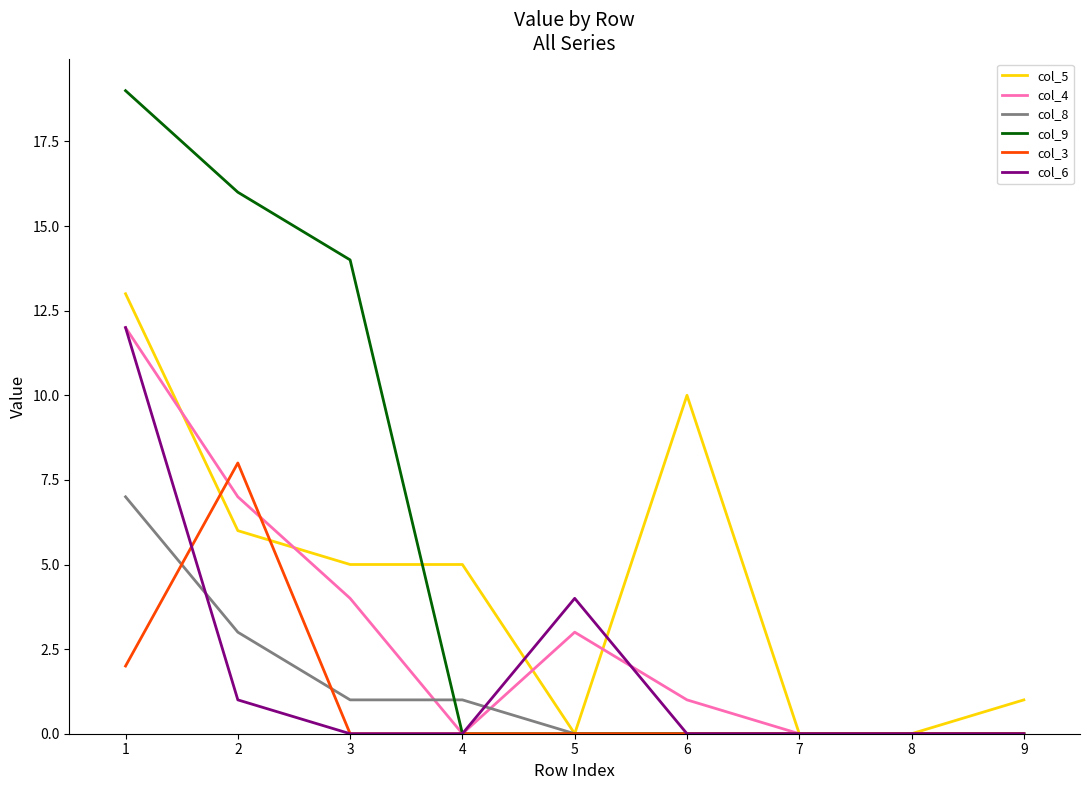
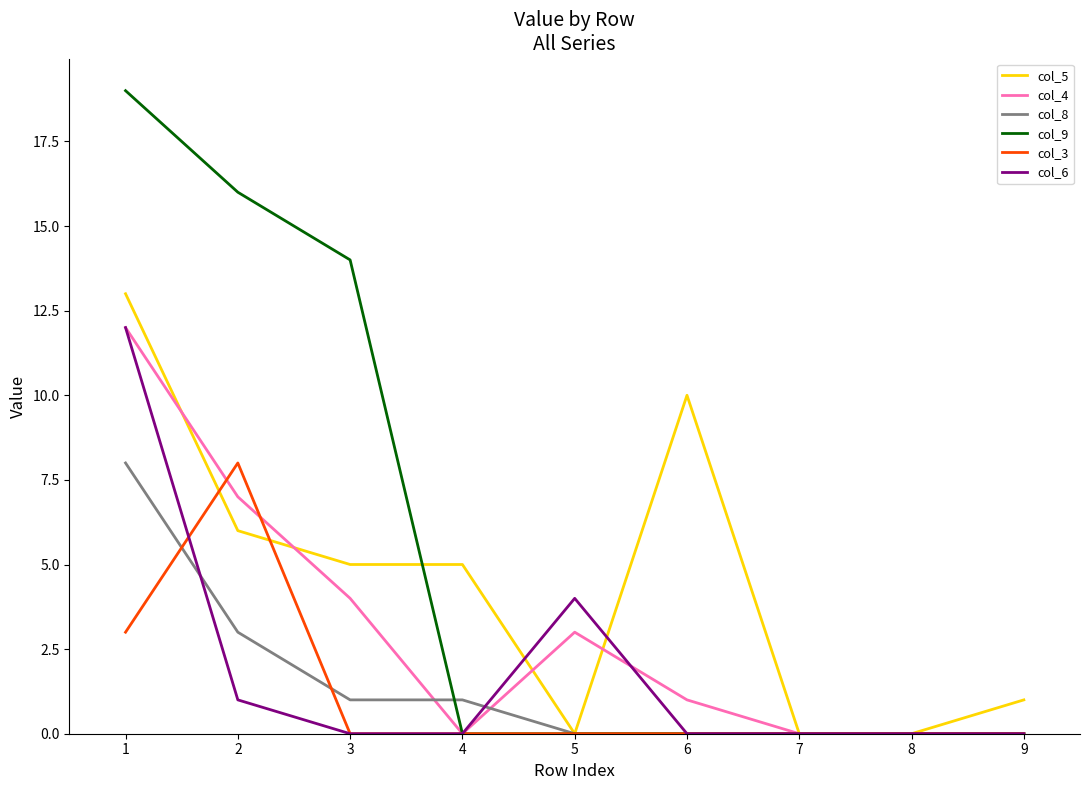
col_8, 1: 7 -> 8
col_3, 1: 2 -> 3
